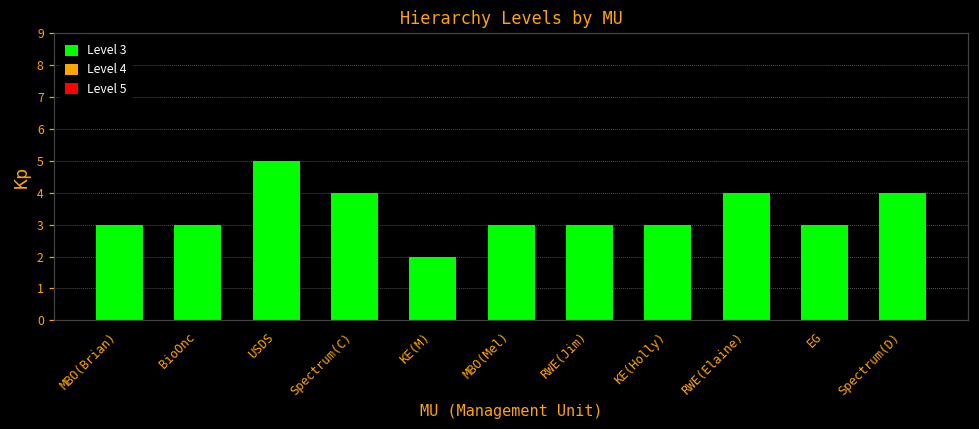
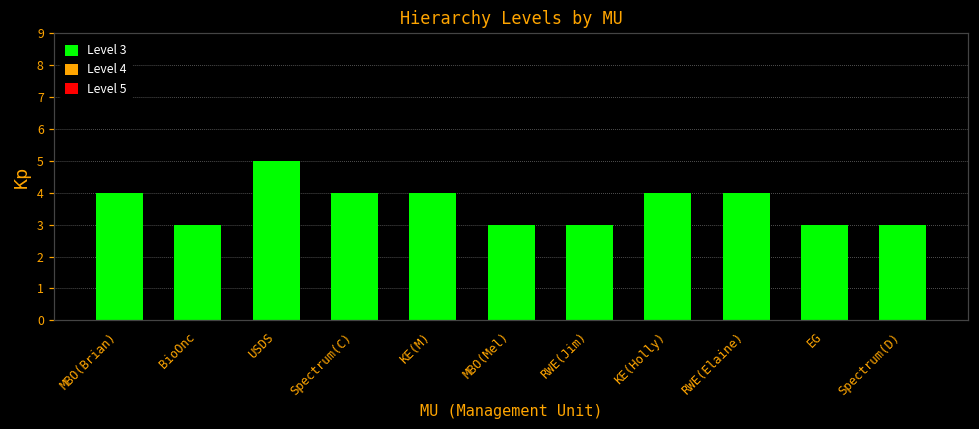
MBO(Brian): 3 -> 4
KE(M): 2 -> 4
KE(Holly): 3 -> 4
Spectrum(D): 4 -> 3
